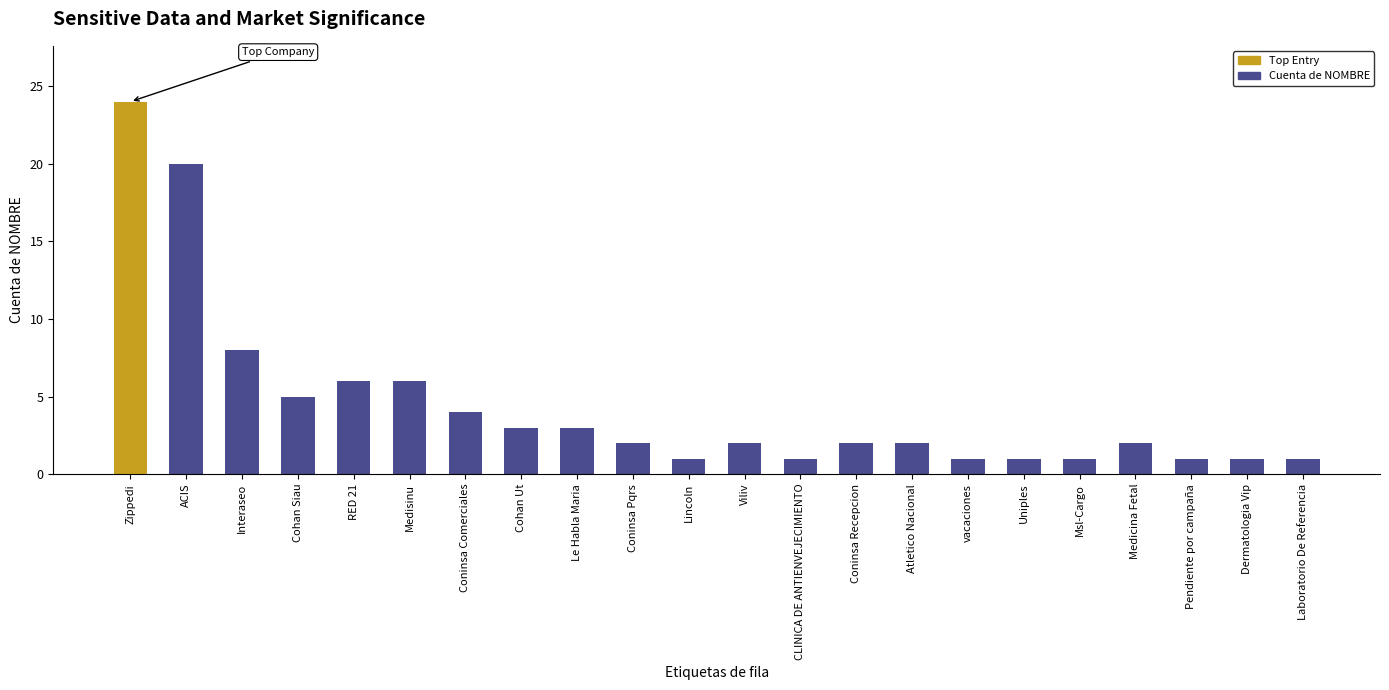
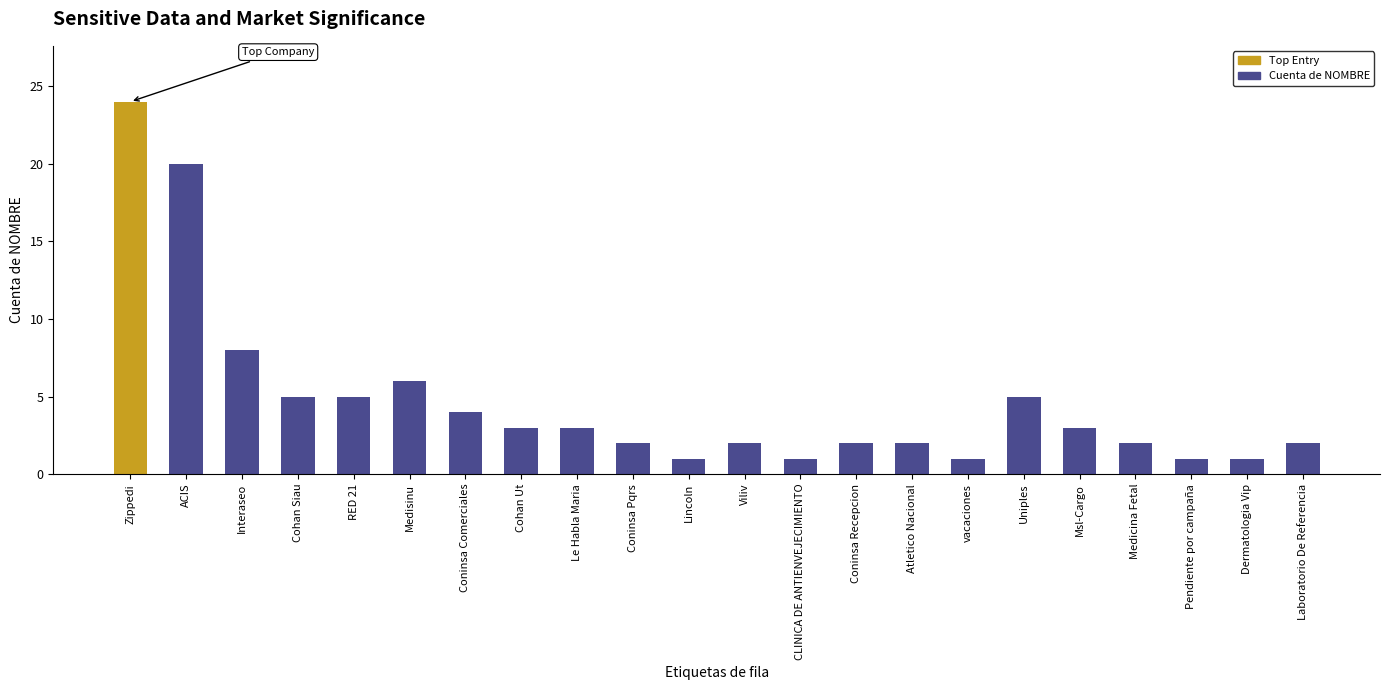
RED 21: 6 -> 5
Uniples: 1 -> 5
Msl-Cargo: 1 -> 3
Laboratorio De Referencia: 1 -> 2
